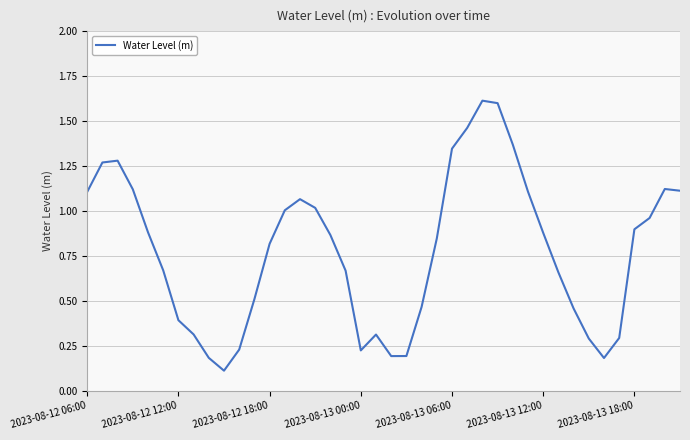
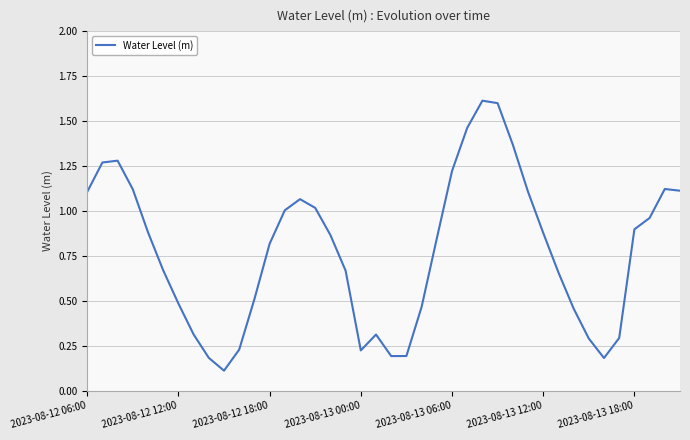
2023-08-12 12:00: 0.39 -> 0.48
2023-08-13 06:00: 1.35 -> 1.22
